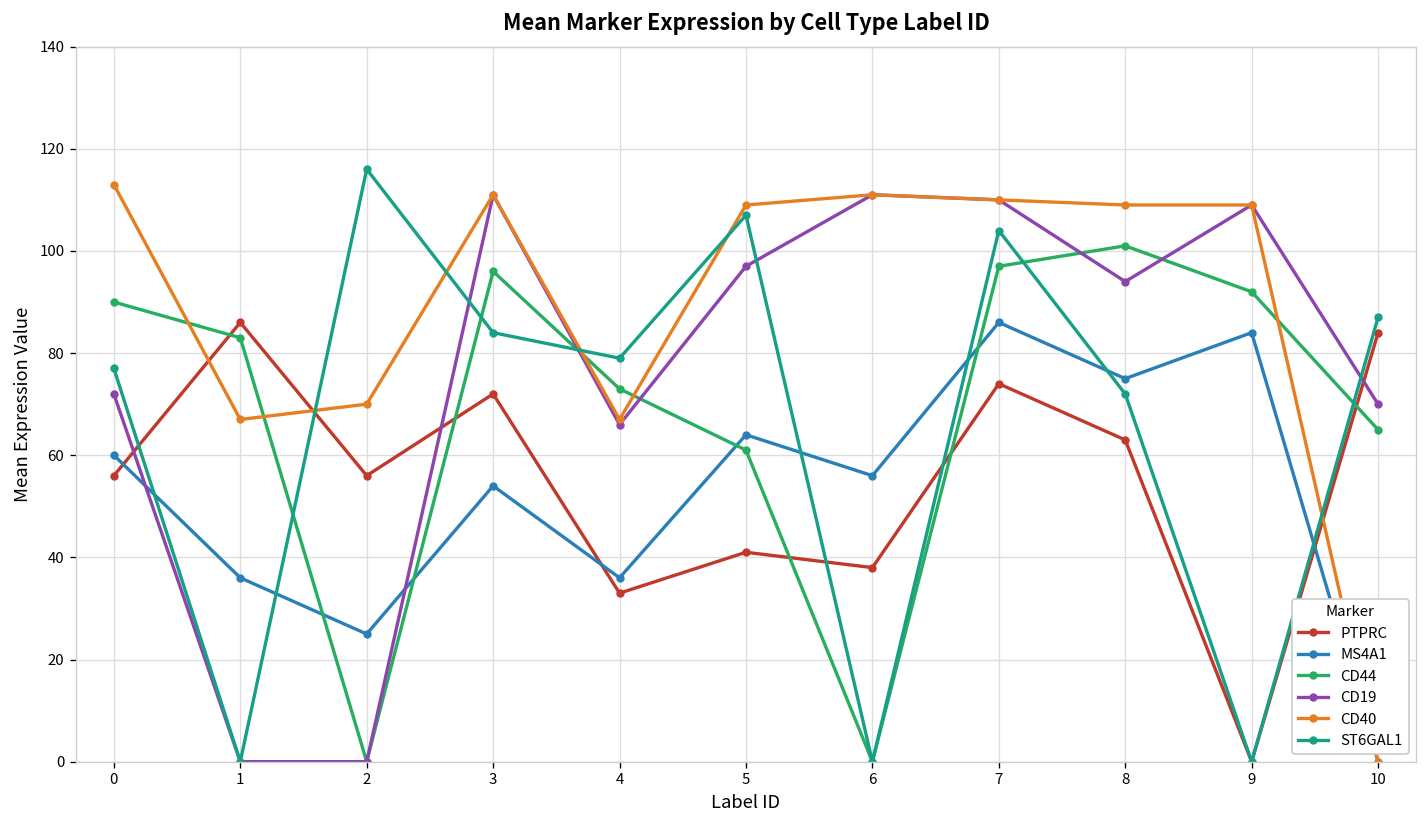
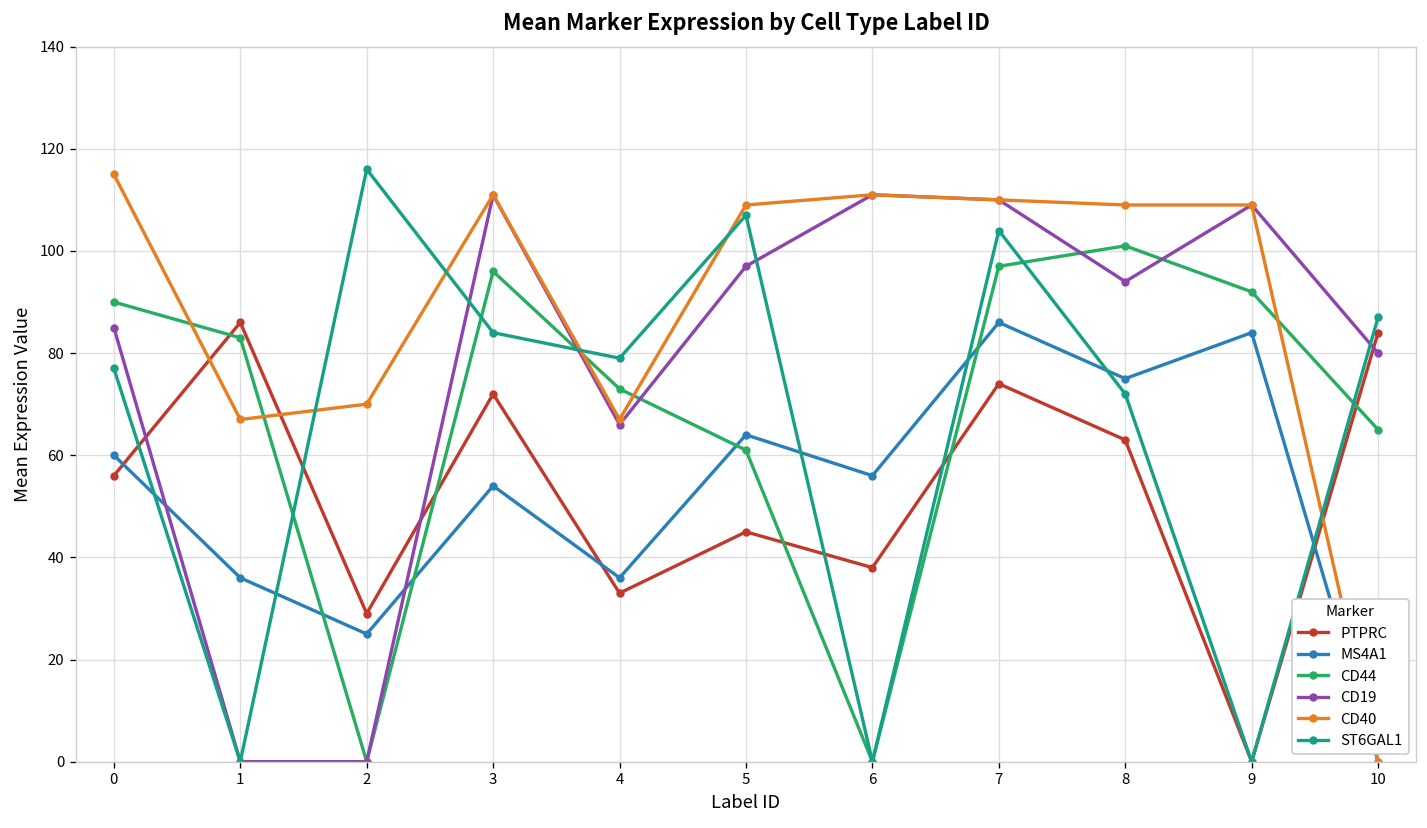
CD19, 0: 72 -> 85
CD40, 0: 113 -> 115
PTPRC, 2: 56 -> 29
PTPRC, 5: 41 -> 45
CD19, 10: 70 -> 80
